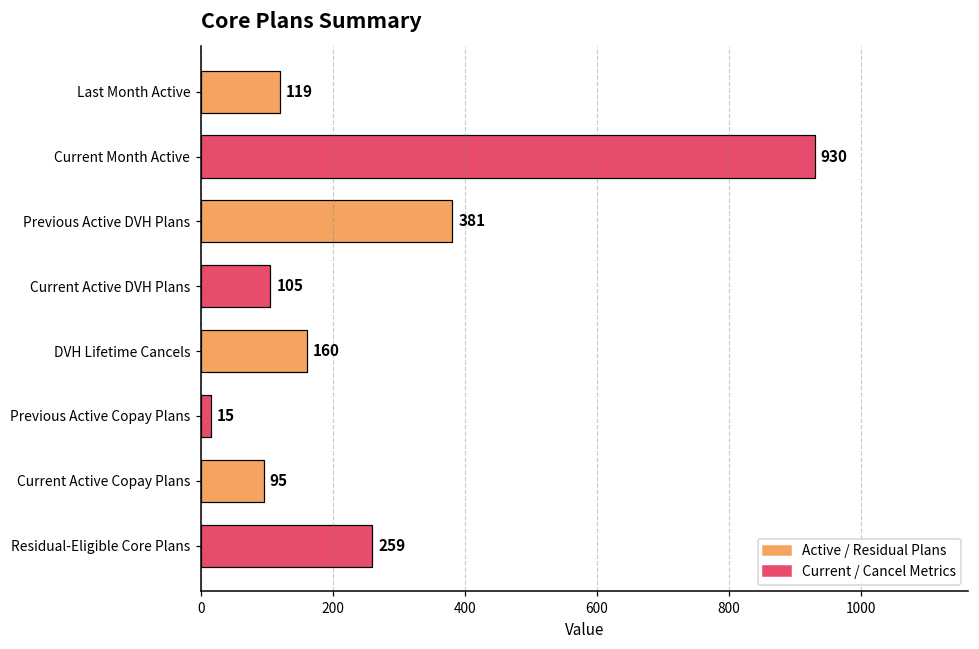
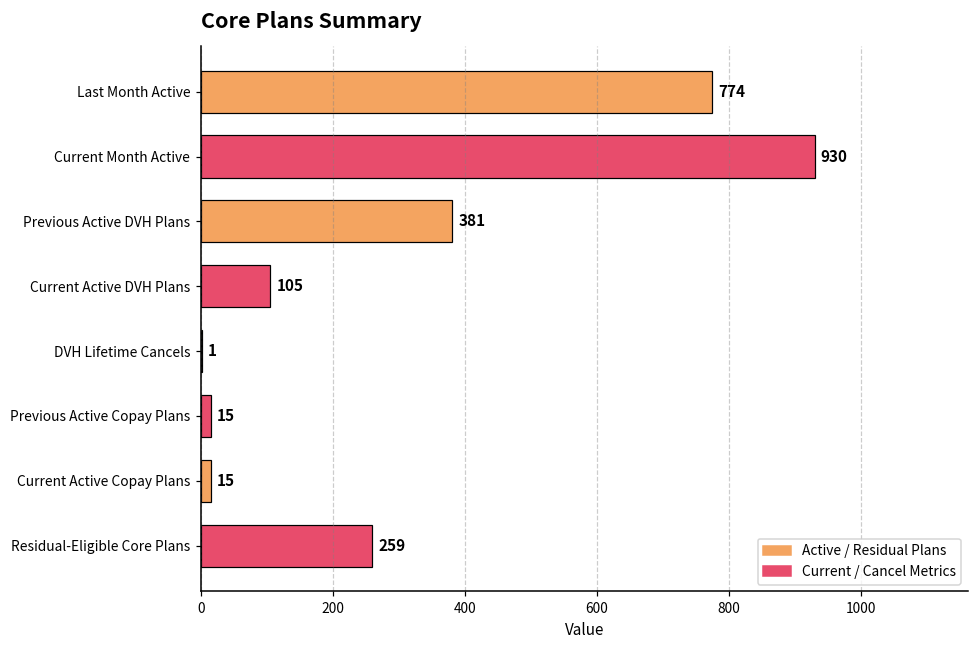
Last Month Active: 119 -> 774
DVH Lifetime Cancels: 160 -> 1
Current Active Copay Plans: 95 -> 15
